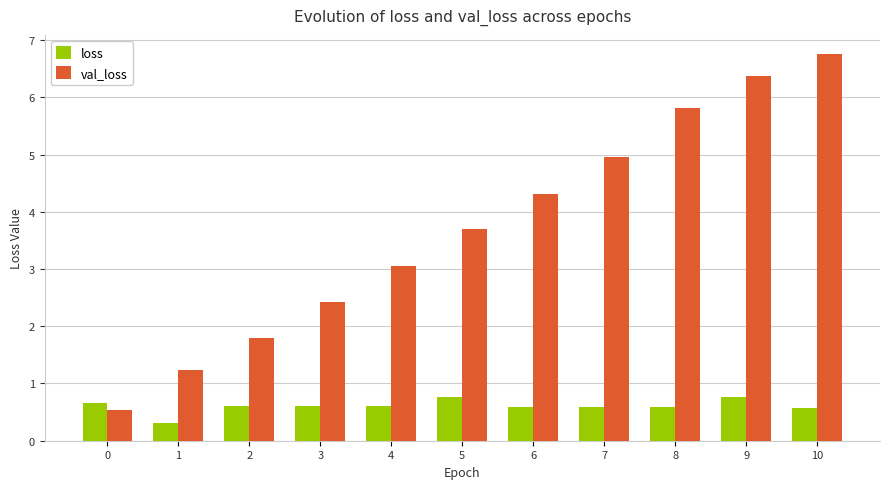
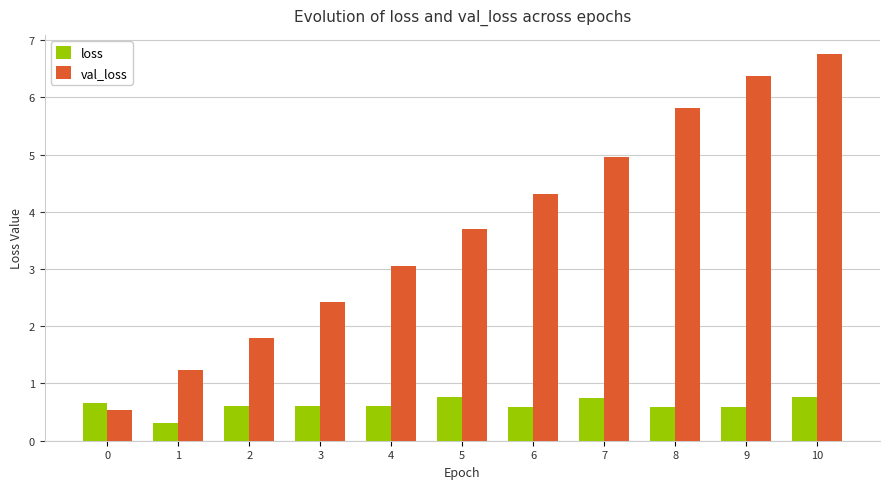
loss, 7: 0.6 -> 0.7
loss, 9: 0.8 -> 0.6
loss, 10: 0.6 -> 0.8
